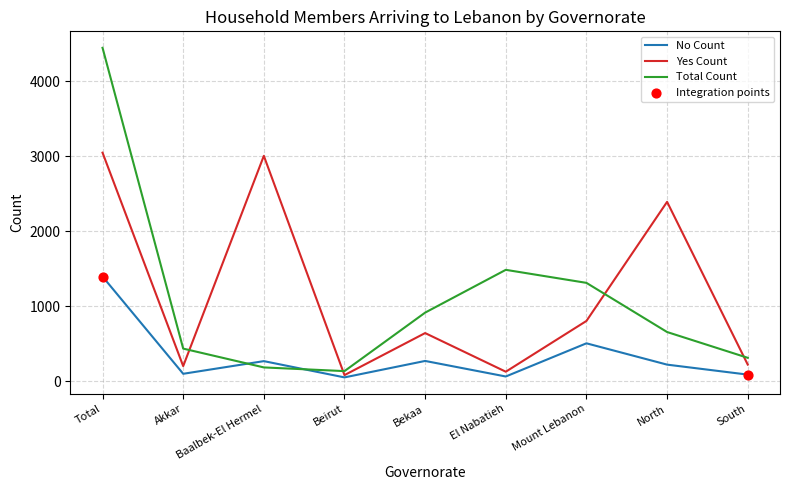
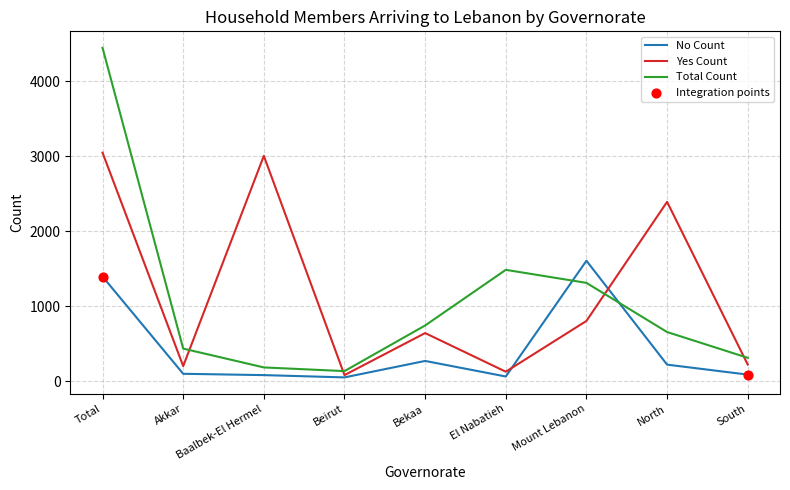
No Count, Baalbek-El Hermel: 300 -> 100
Total Count, Bekaa: 900 -> 700
No Count, Mount Lebanon: 500 -> 1600
